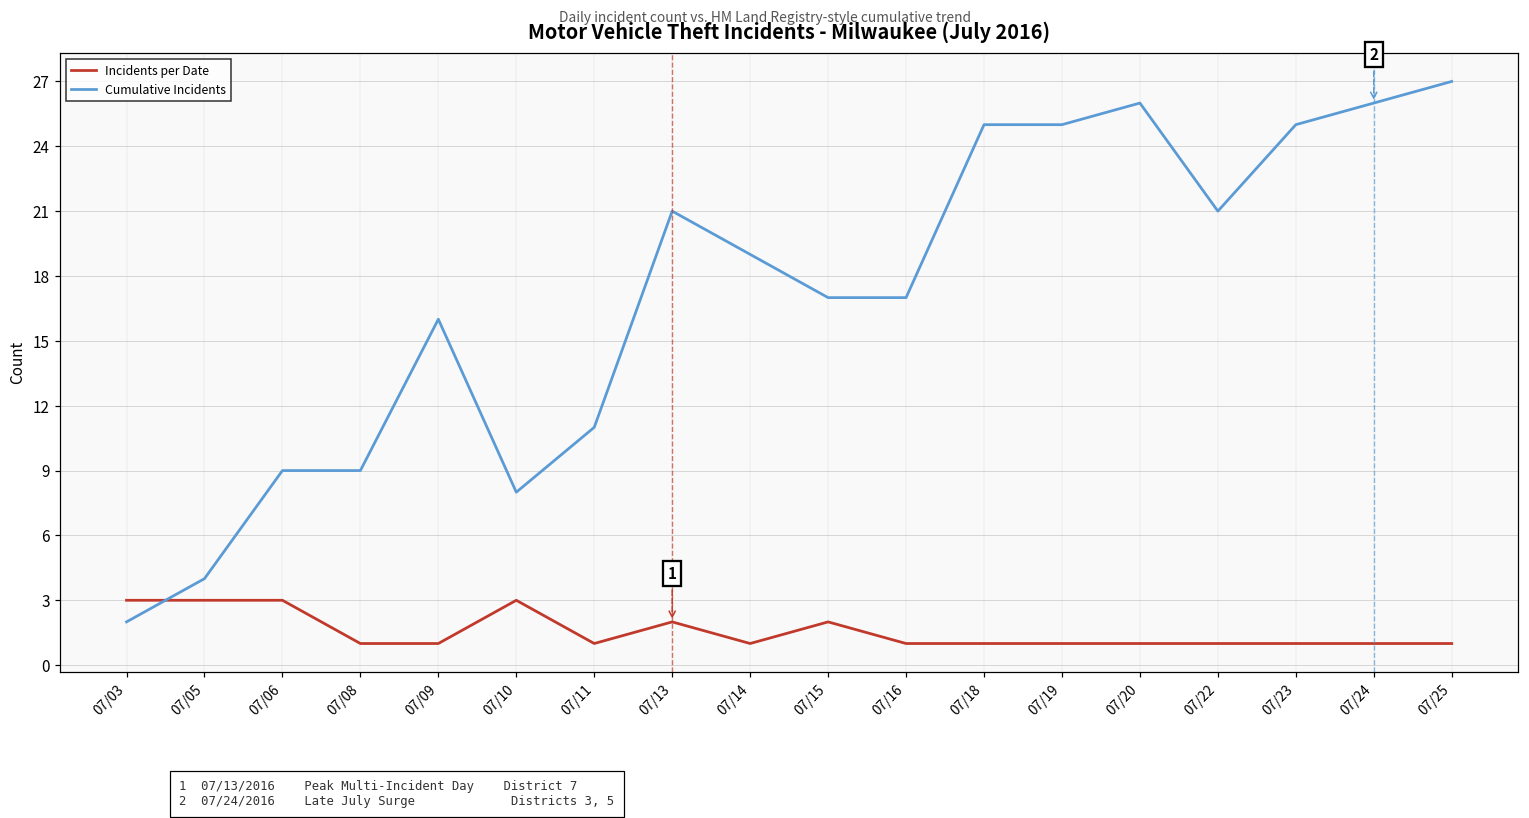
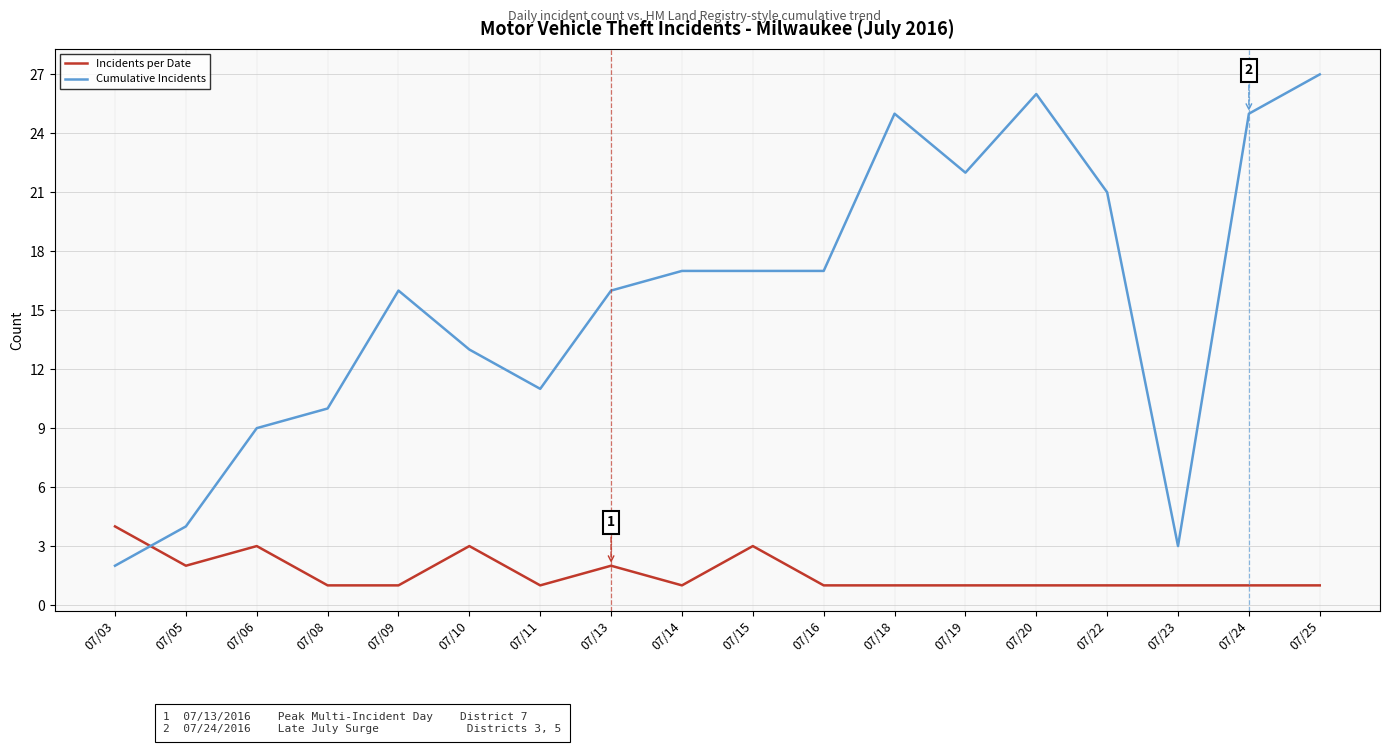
Incidents per Date, 07/03: 3 -> 4
Incidents per Date, 07/05: 3 -> 2
Cumulative Incidents, 07/08: 9 -> 10
Cumulative Incidents, 07/10: 8 -> 13
Cumulative Incidents, 07/13: 21 -> 16
Cumulative Incidents, 07/14: 19 -> 17
Incidents per Date, 07/15: 2 -> 3
Cumulative Incidents, 07/19: 25 -> 22
Cumulative Incidents, 07/23: 25 -> 3
Cumulative Incidents, 07/24: 26 -> 25
